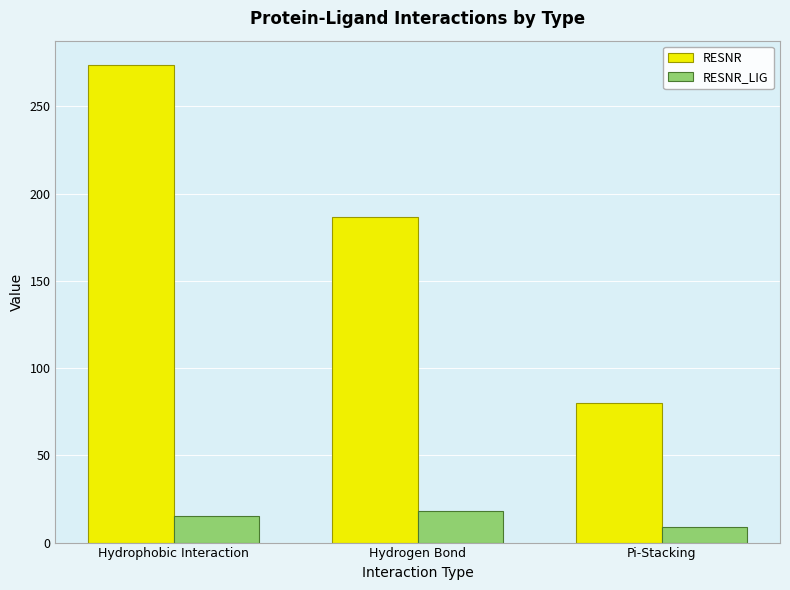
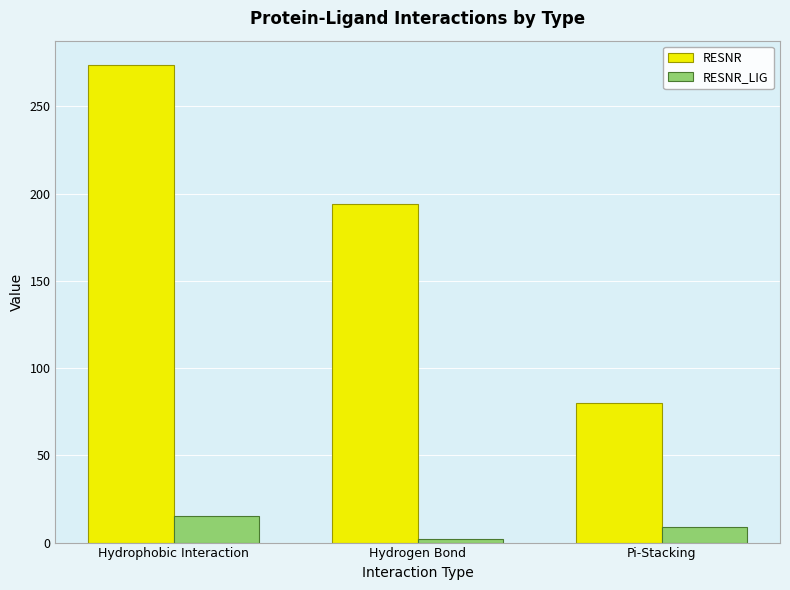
RESNR, Hydrogen Bond: 187 -> 194
RESNR_LIG, Hydrogen Bond: 18 -> 2
